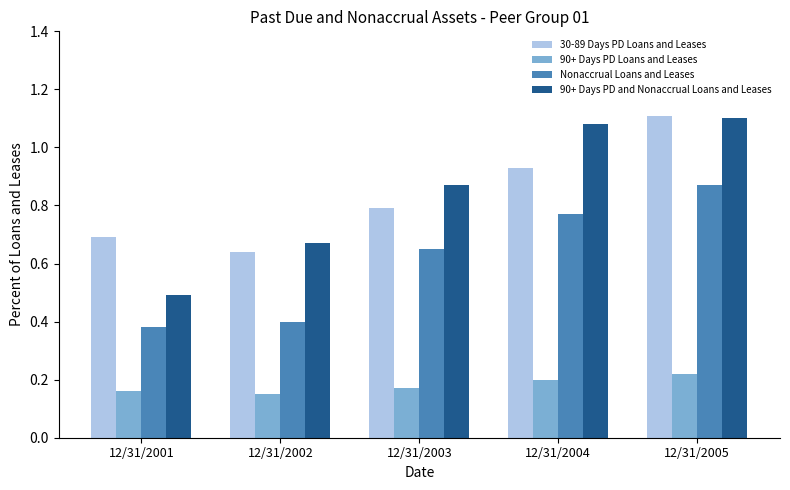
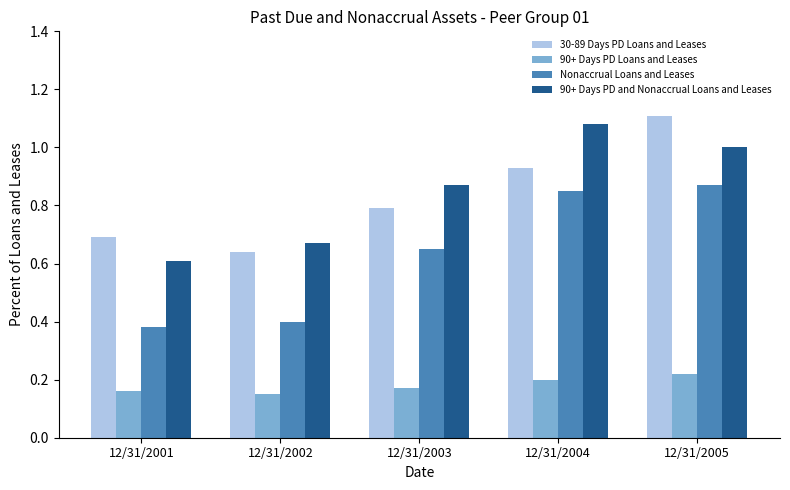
90+ Days PD and Nonaccrual Loans and Leases, 12/31/2001: 0.49 -> 0.61
Nonaccrual Loans and Leases, 12/31/2004: 0.77 -> 0.85
90+ Days PD and Nonaccrual Loans and Leases, 12/31/2005: 1.1 -> 1.0
